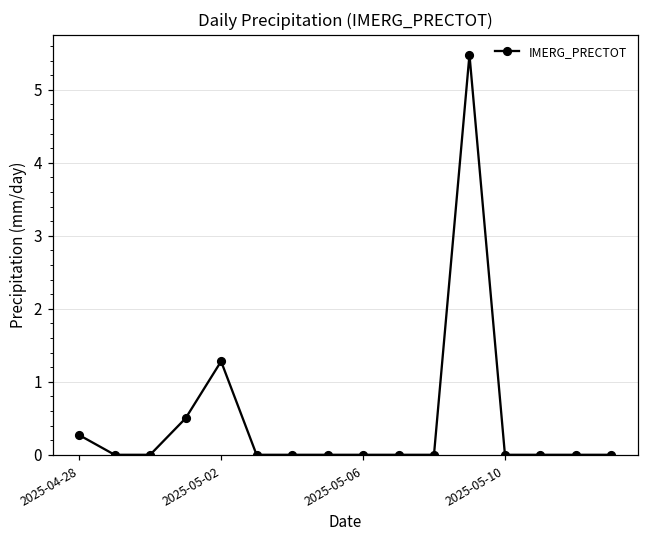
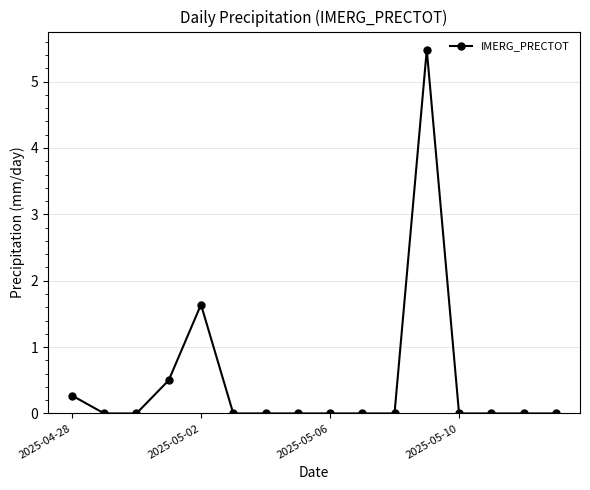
2025-05-02: 1.3 -> 1.6
